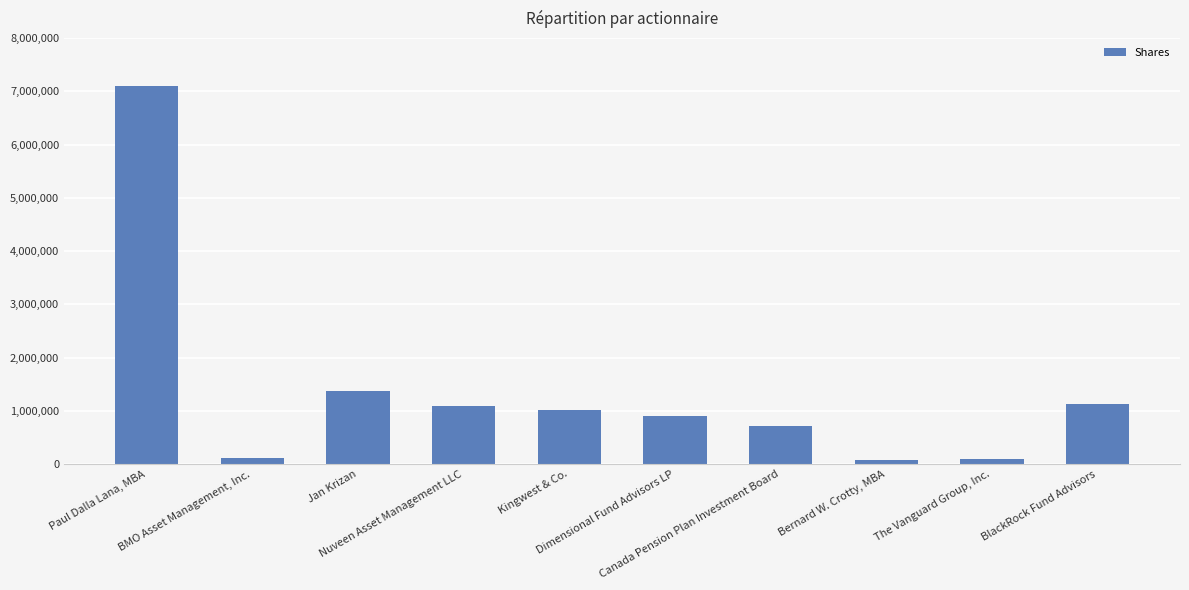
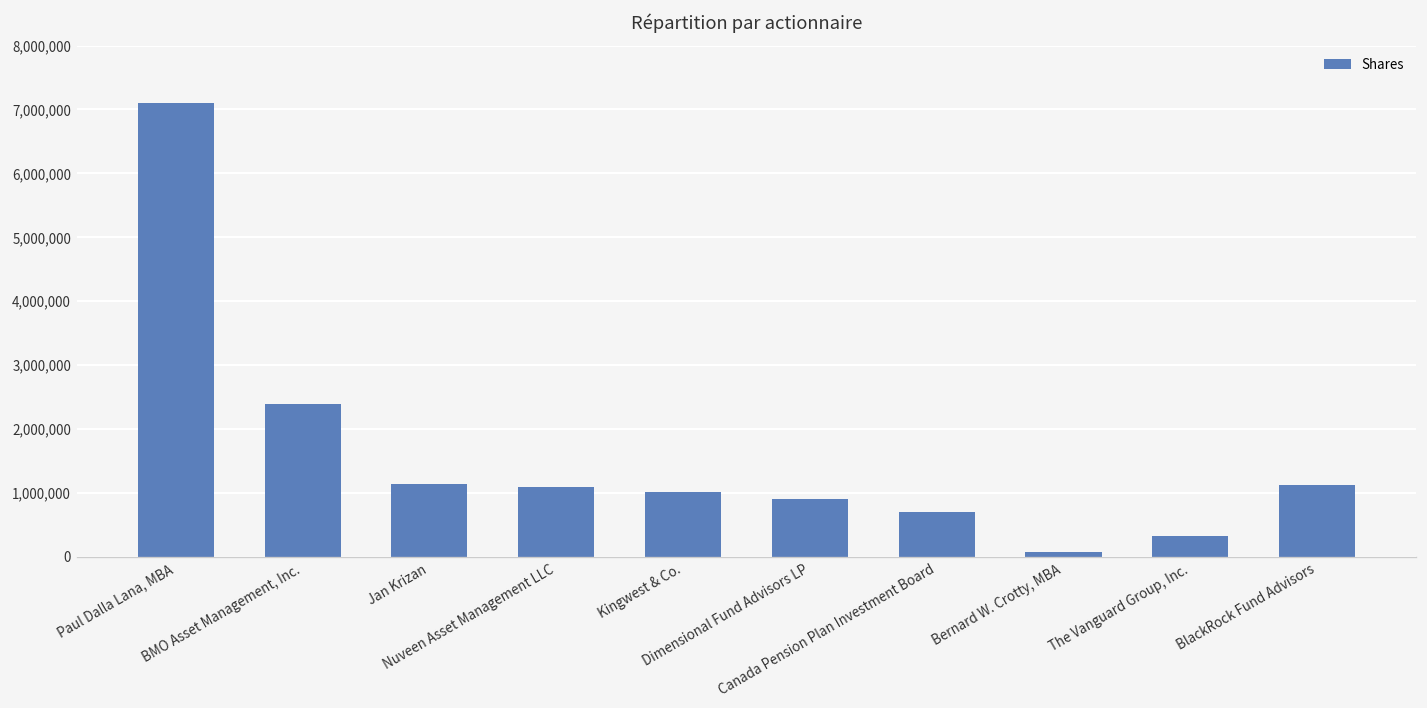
BMO Asset Management, Inc.: 100,000 -> 2,400,000
Jan Krizan: 1,400,000 -> 1,100,000
The Vanguard Group, Inc.: 100,000 -> 300,000
